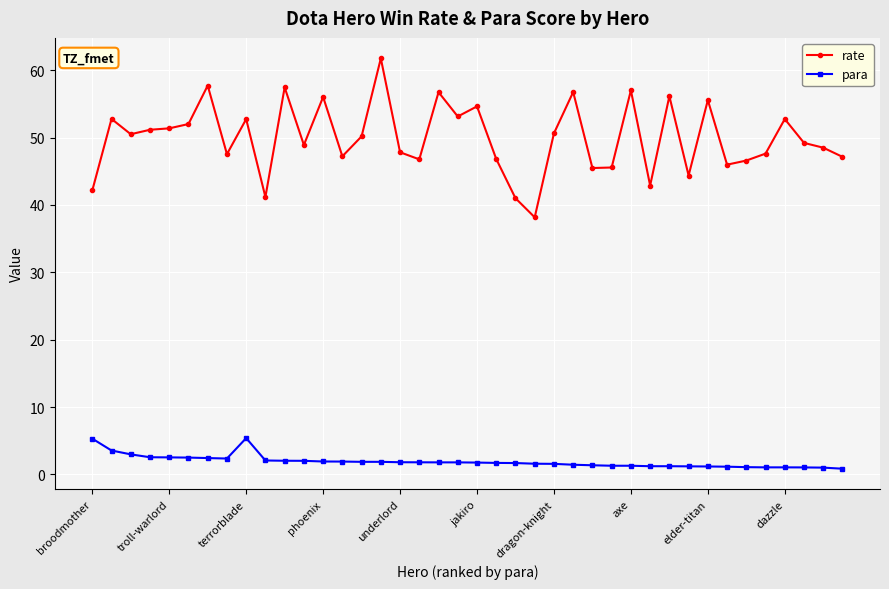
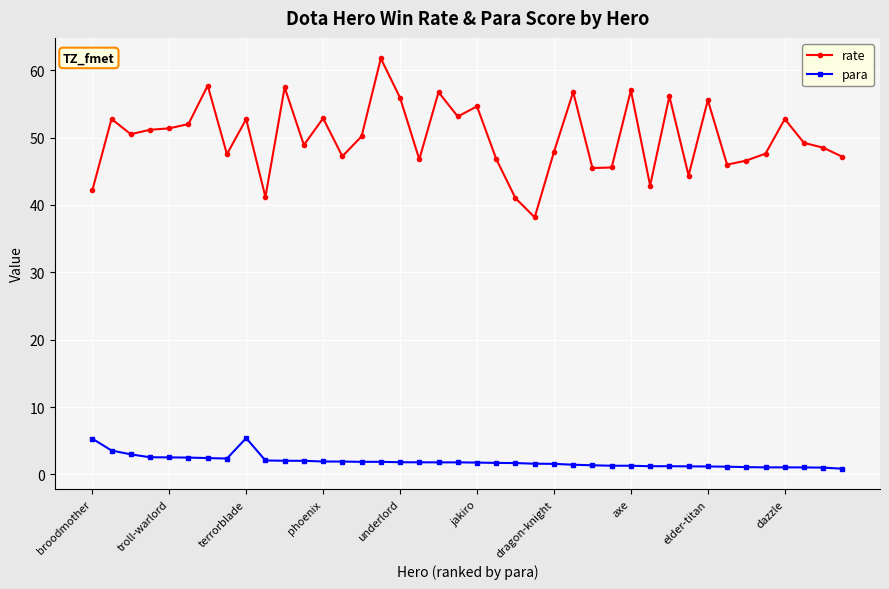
rate, phoenix: 56 -> 53
rate, underlord: 48 -> 56
rate, dragon-knight: 51 -> 48
